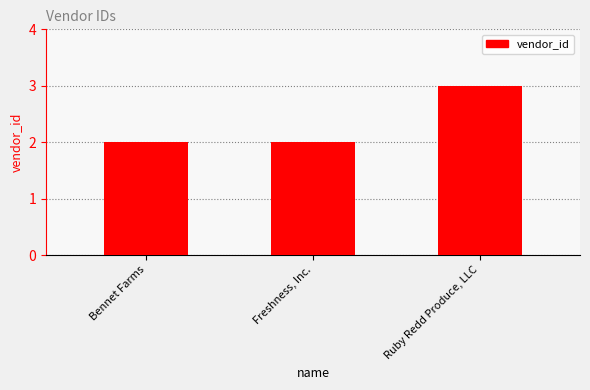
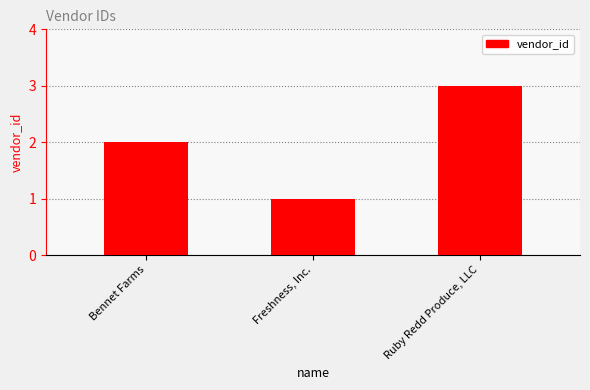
Freshness, Inc.: 2 -> 1
